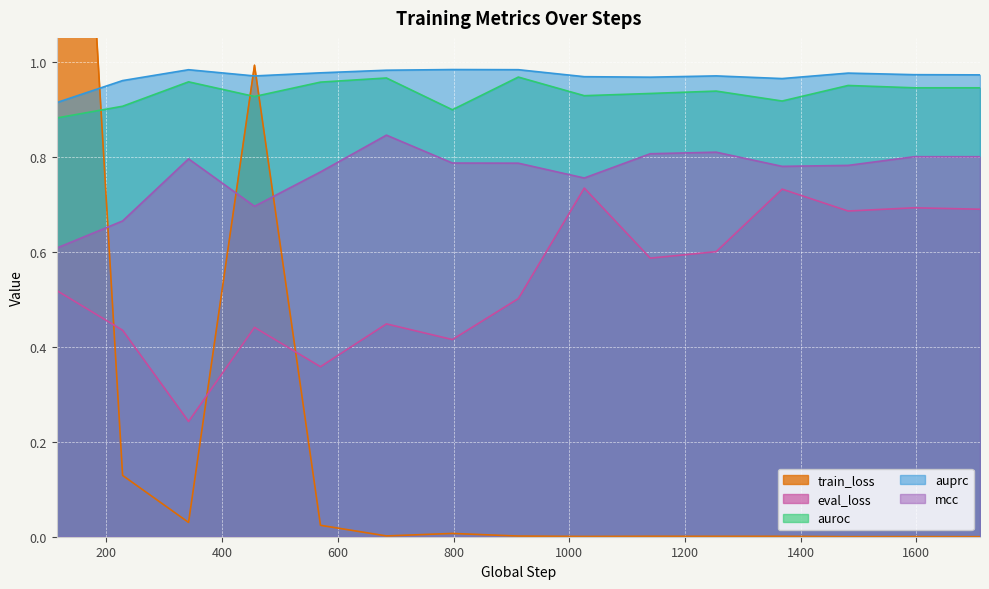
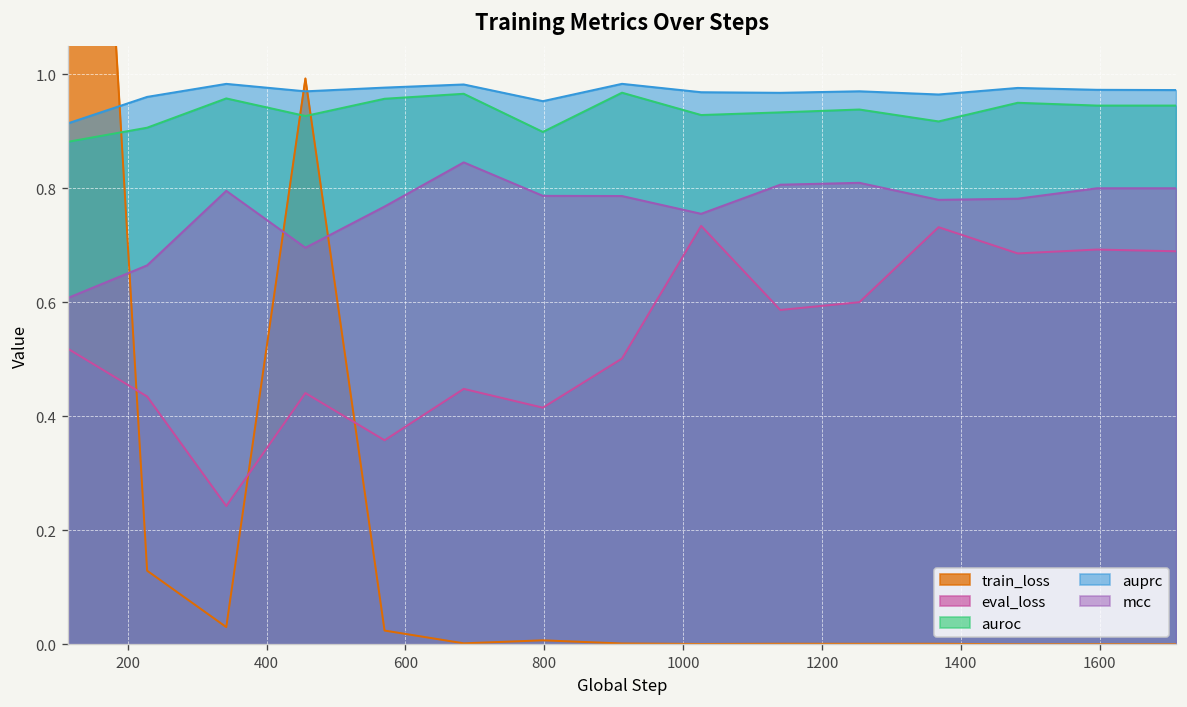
auprc, 800: 0.98 -> 0.95
